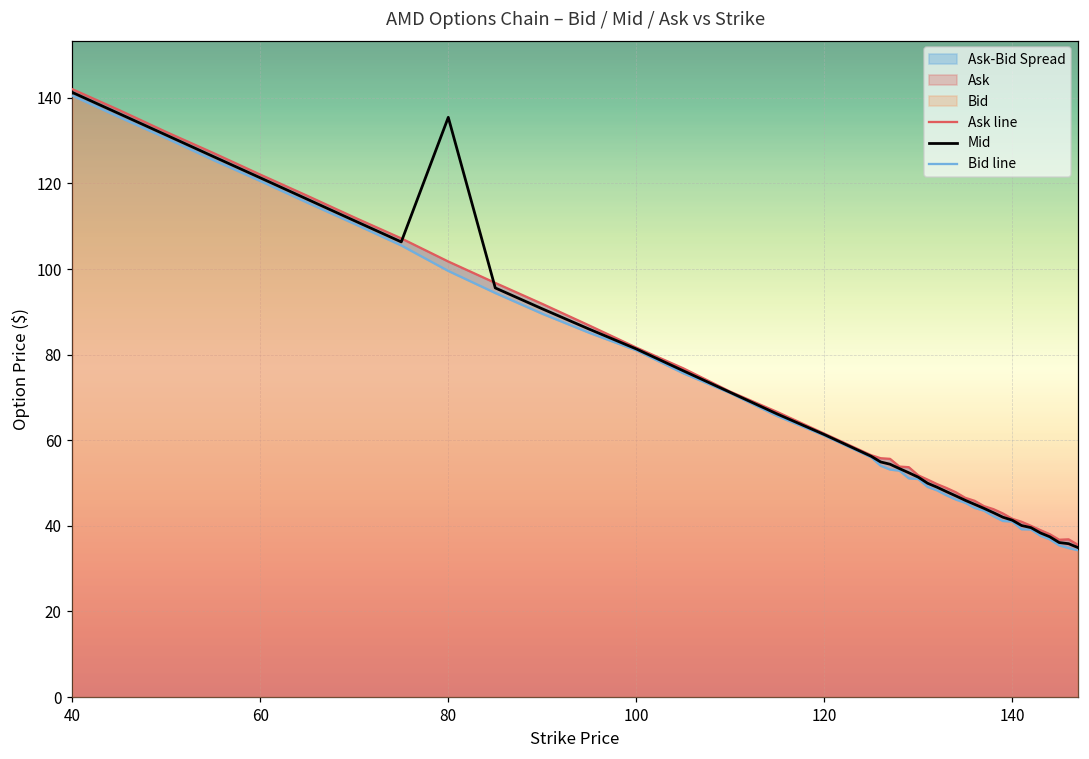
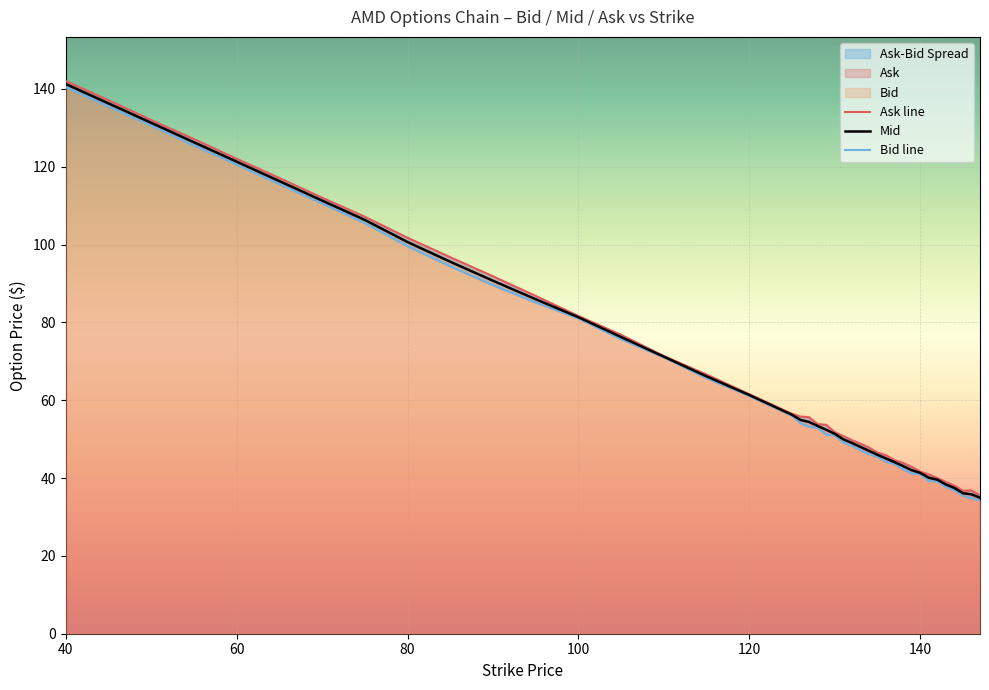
Mid, 80: 135 -> 101
